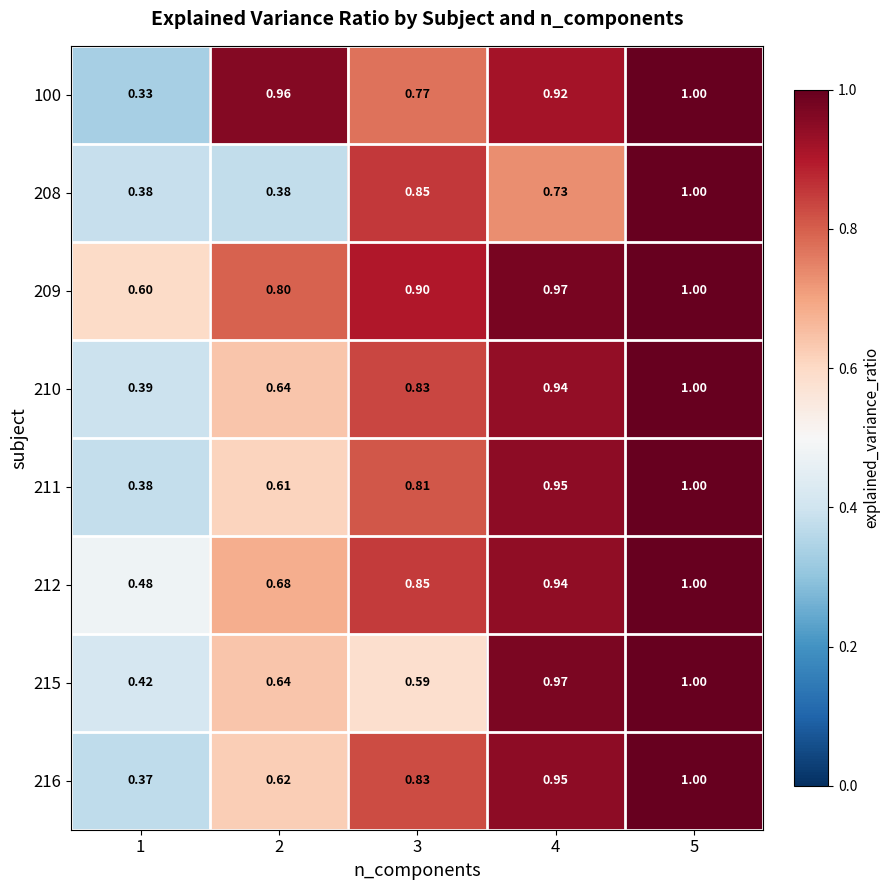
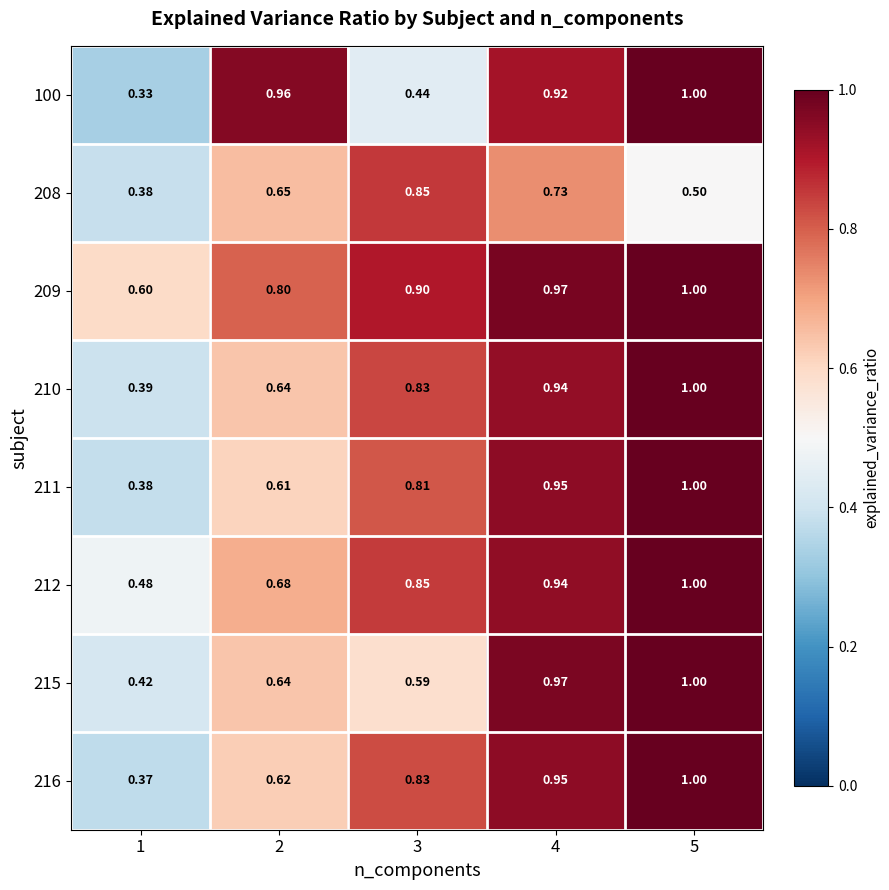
100, 3: 0.77 -> 0.44
208, 2: 0.38 -> 0.65
208, 5: 1.00 -> 0.50
